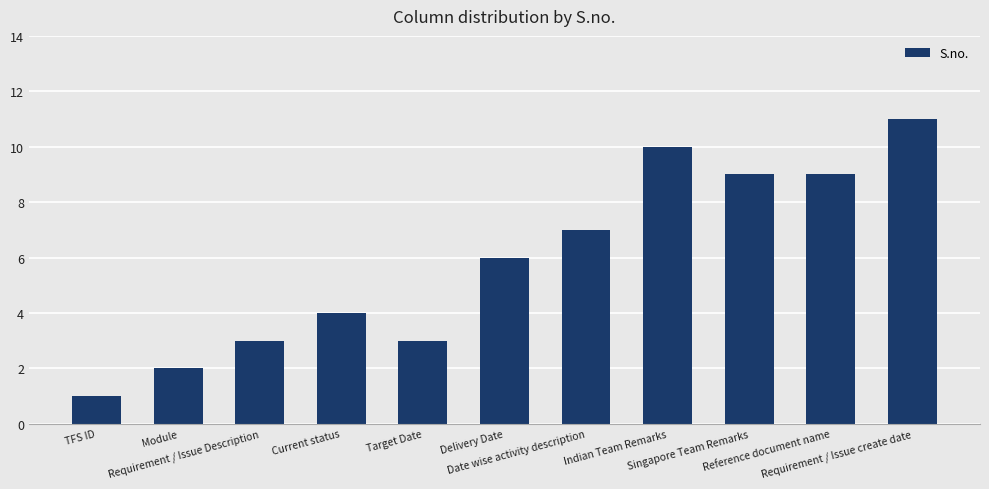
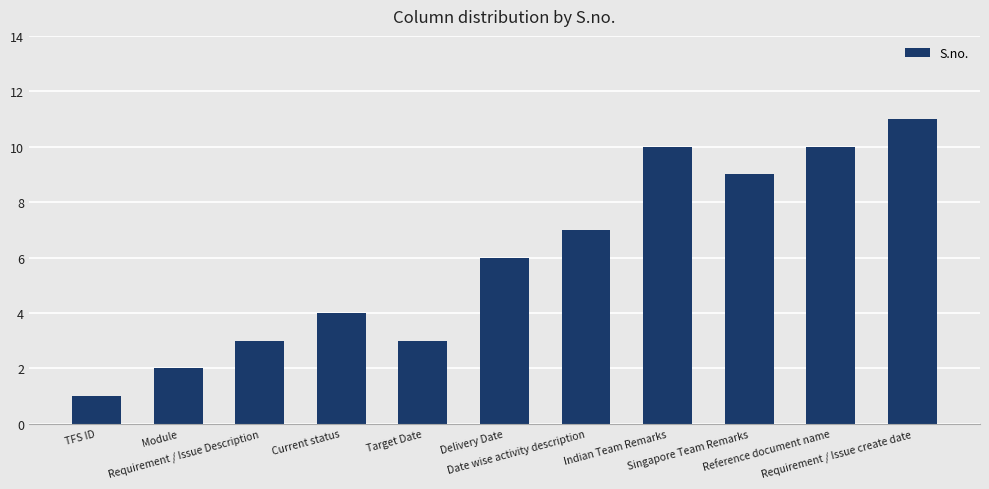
Reference document name: 9 -> 10
